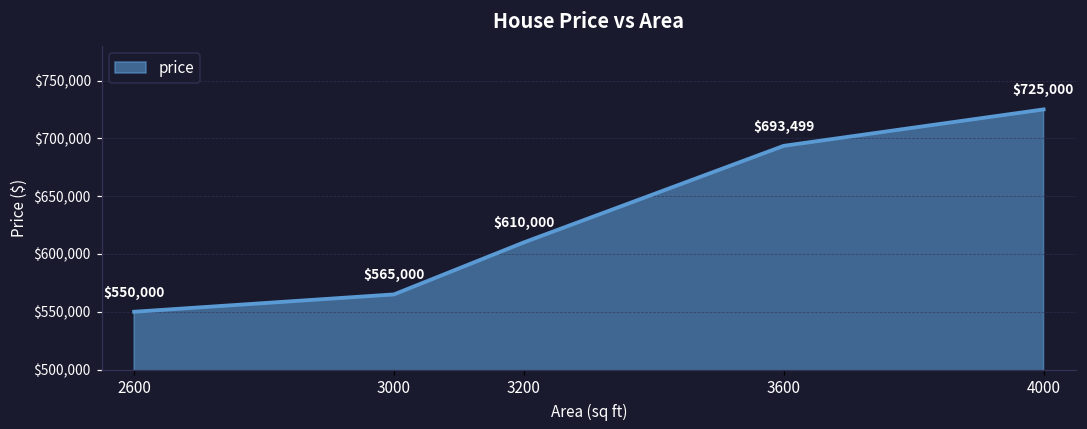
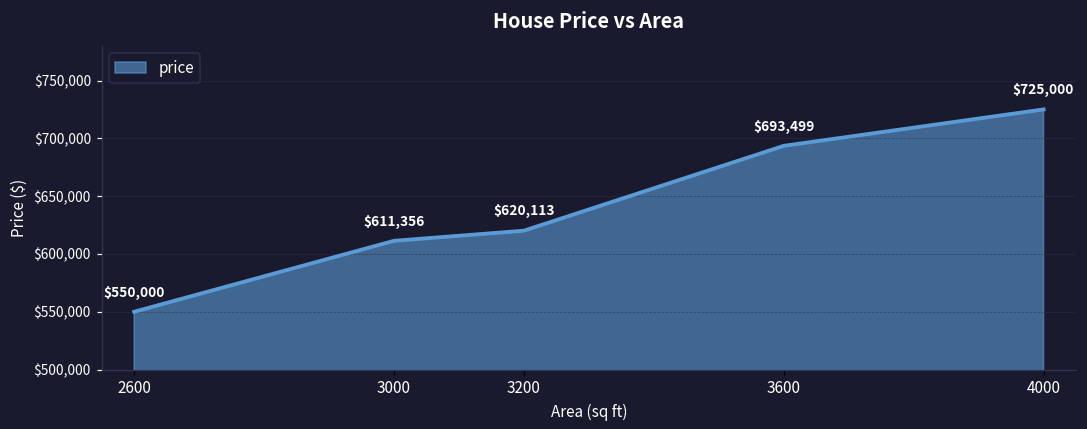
3000: $565,000 -> $611,356
3200: $610,000 -> $620,113
